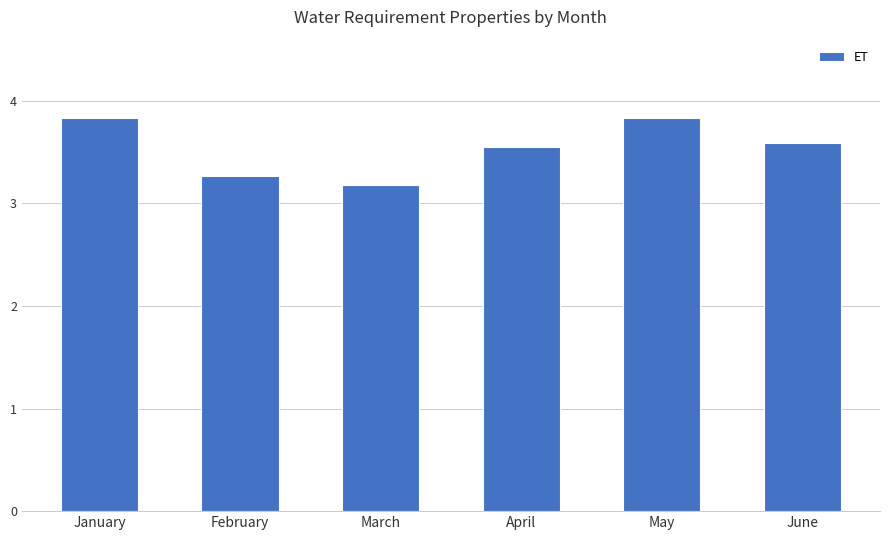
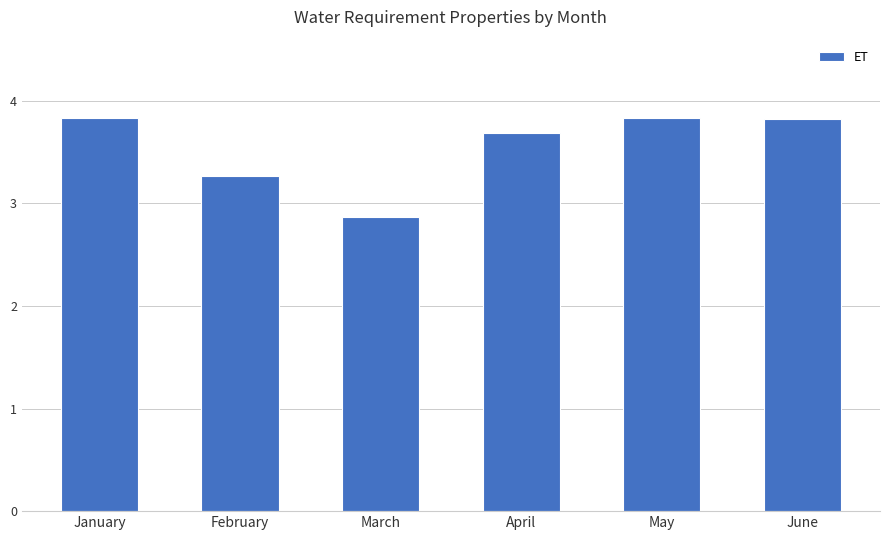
March: 3.18 -> 2.87
April: 3.55 -> 3.69
June: 3.59 -> 3.82
